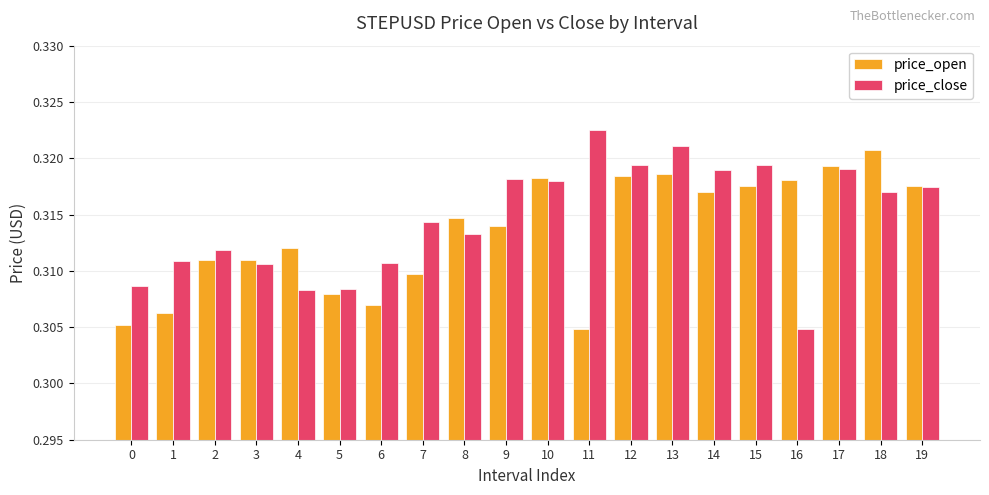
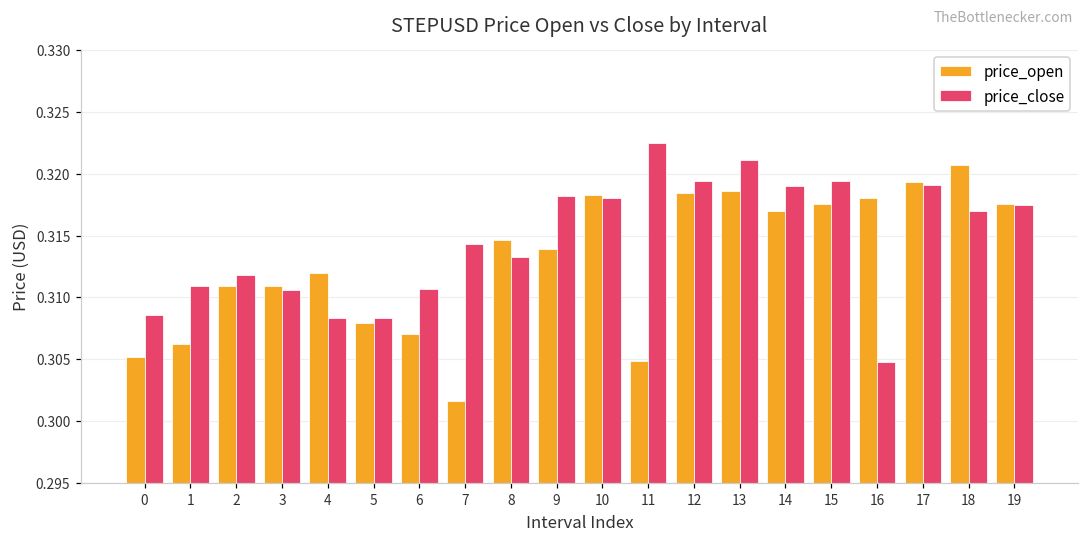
price_open, 7: 0.3098 -> 0.3016
